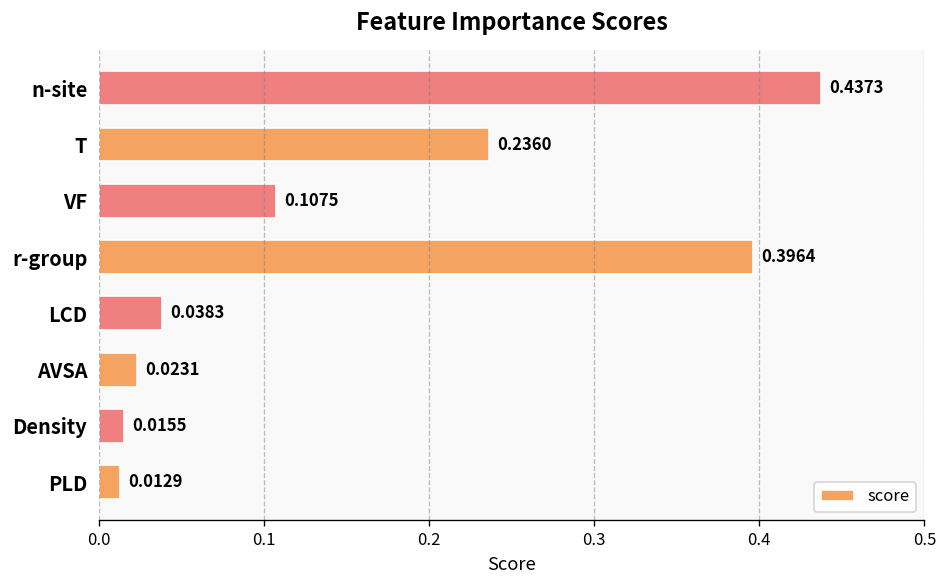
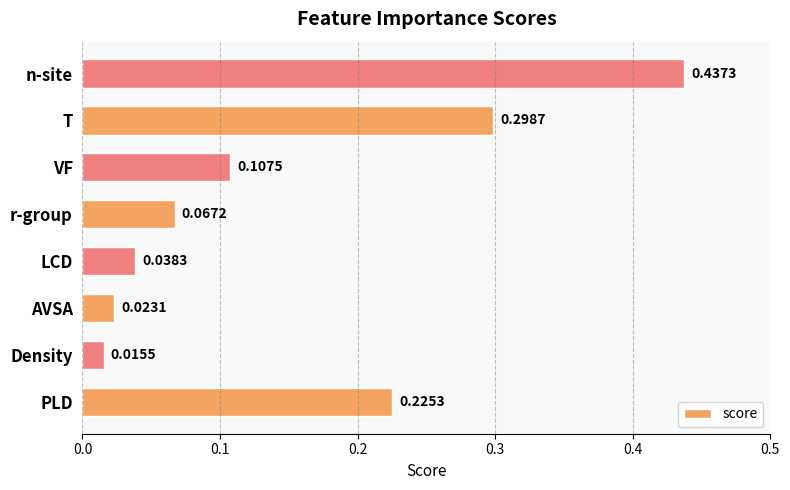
T: 0.2360 -> 0.2987
r-group: 0.3964 -> 0.0672
PLD: 0.0129 -> 0.2253
